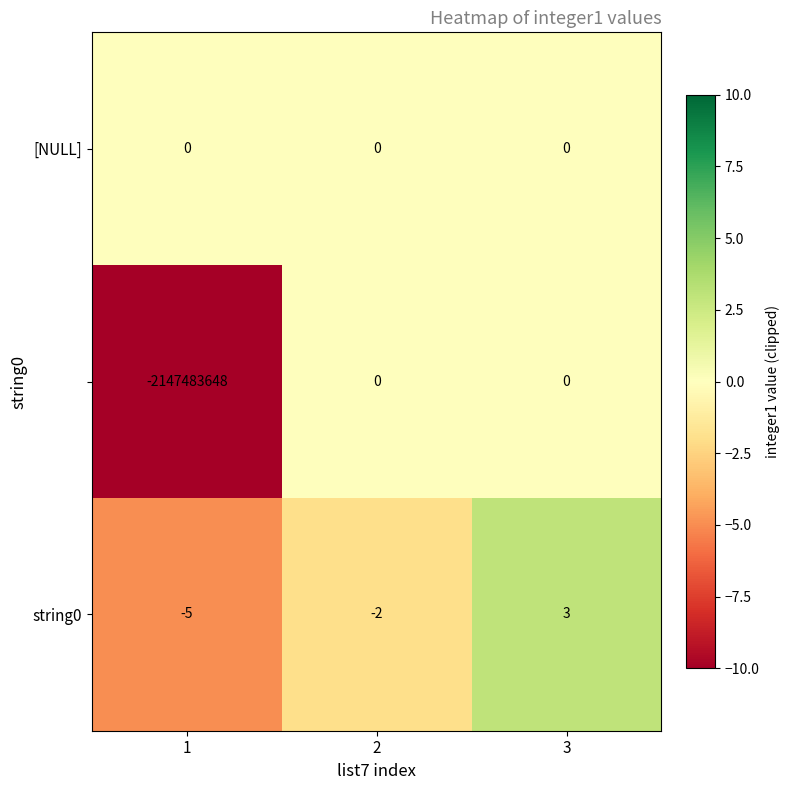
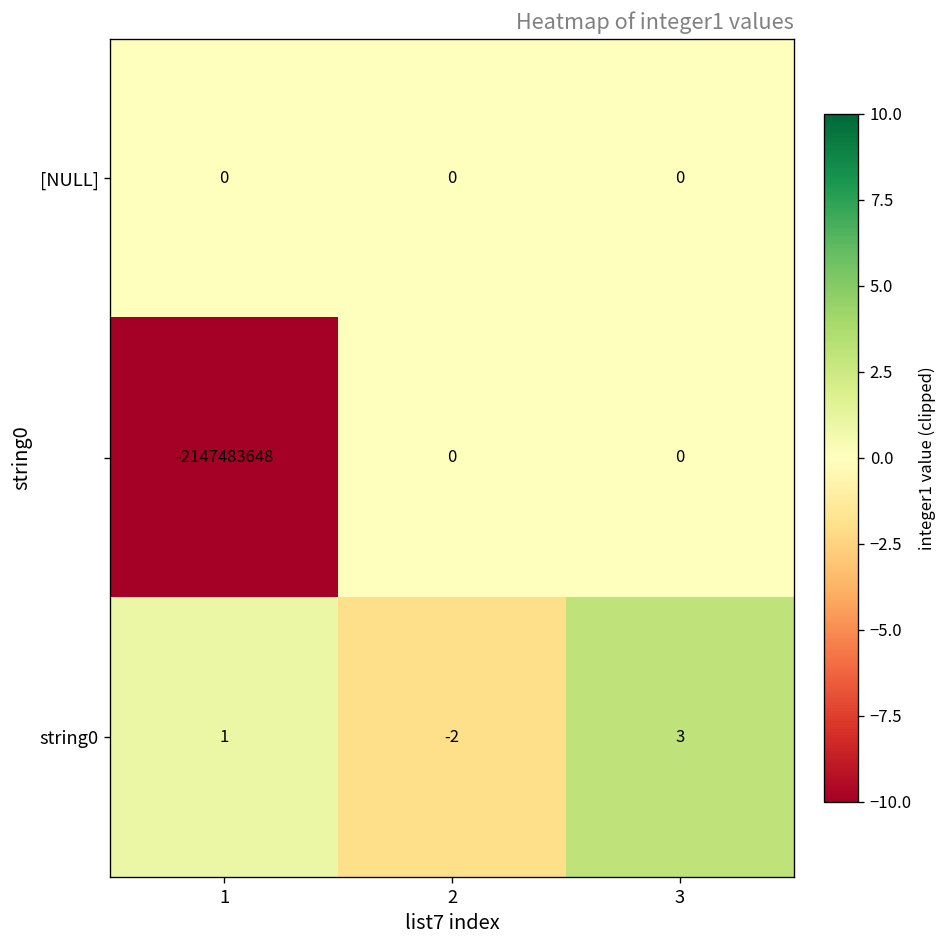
string0, 1: -5 -> 1
